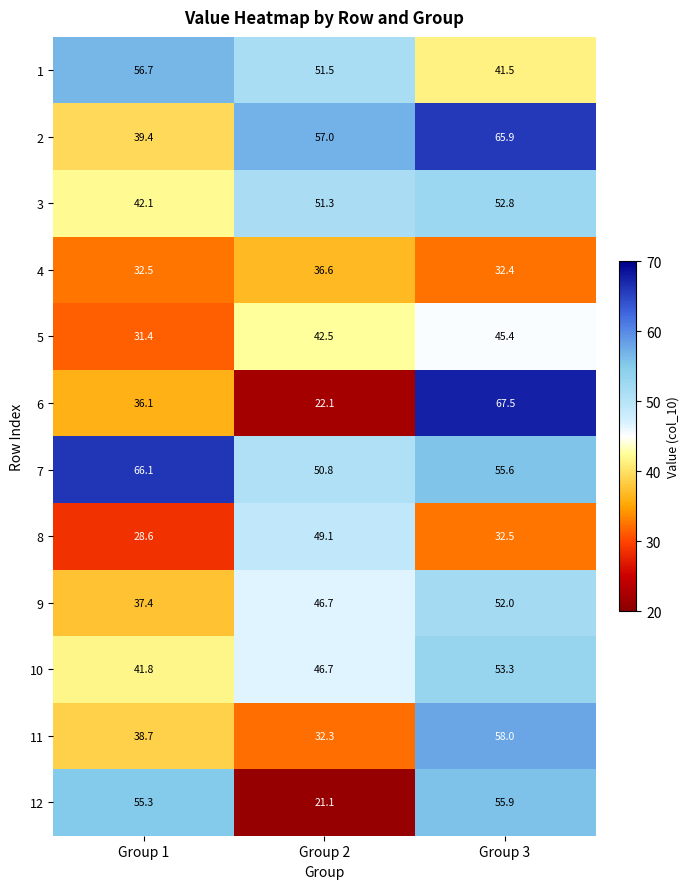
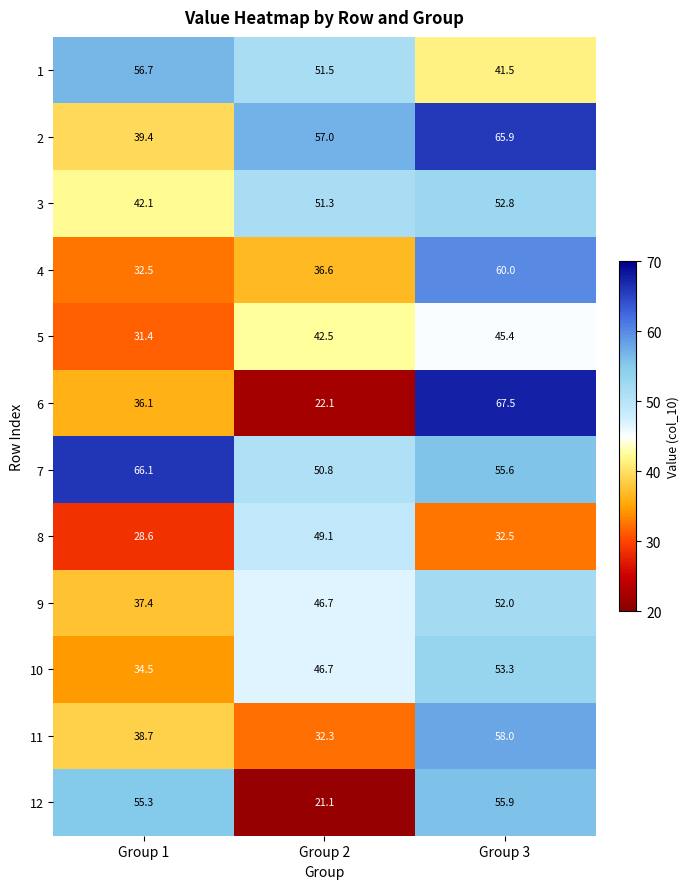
4, Group 3: 32.4 -> 60.0
10, Group 1: 41.8 -> 34.5
